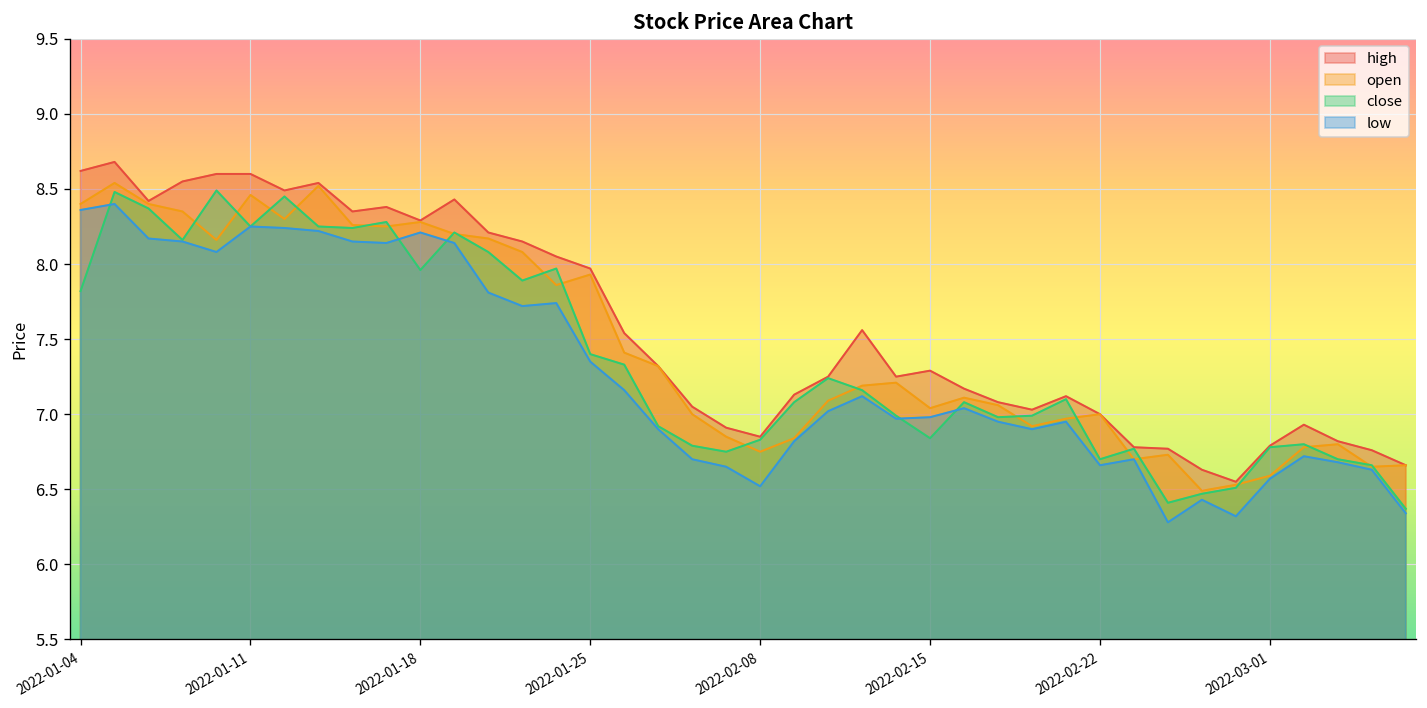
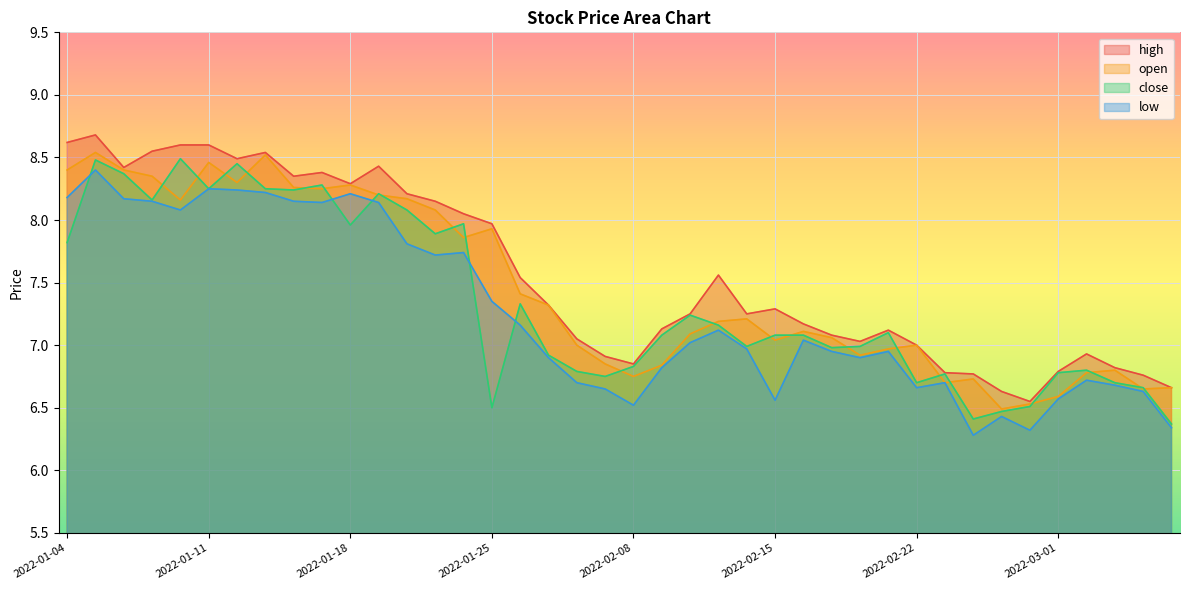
low, 2022-01-04: 8.36 -> 8.18
close, 2022-01-25: 7.4 -> 6.5
close, 2022-02-15: 6.84 -> 7.08
low, 2022-02-15: 6.98 -> 6.56
